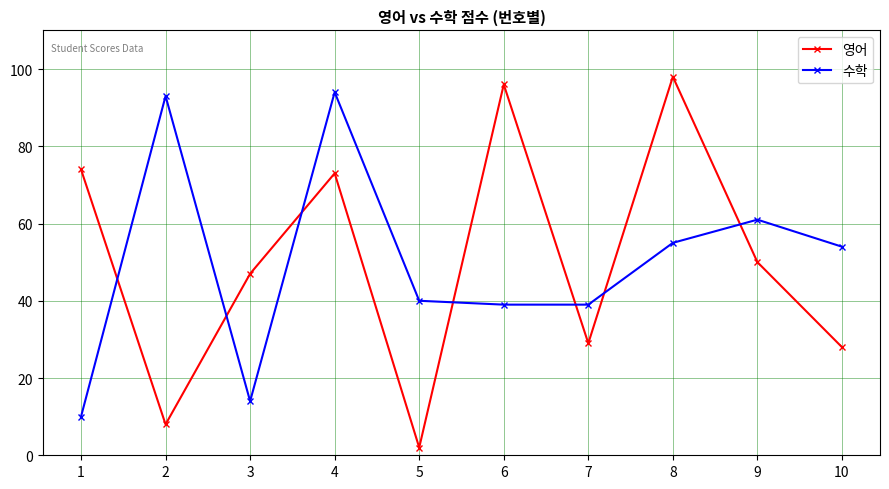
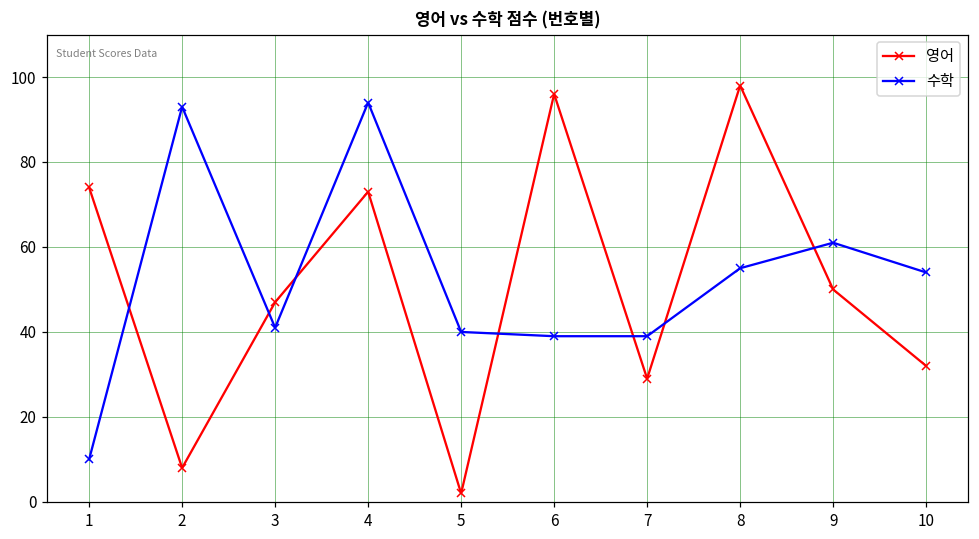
수학, 3: 14 -> 41
영어, 10: 28 -> 32
